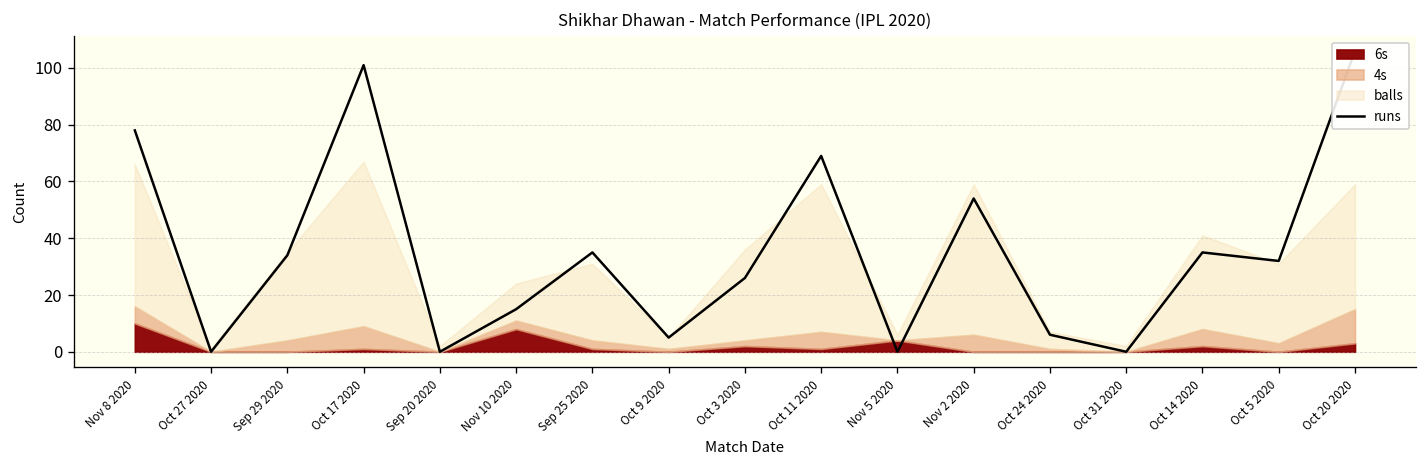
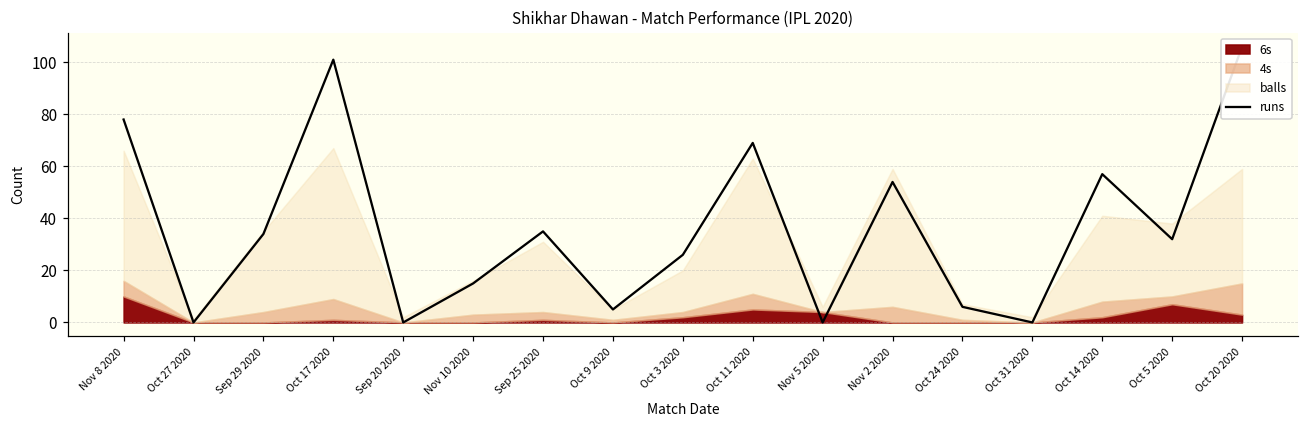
6s, Nov 10 2020: 8 -> 0
balls, Oct 3 2020: 32 -> 16
6s, Oct 11 2020: 1 -> 5
runs, Oct 14 2020: 35 -> 57
6s, Oct 5 2020: 0 -> 7
